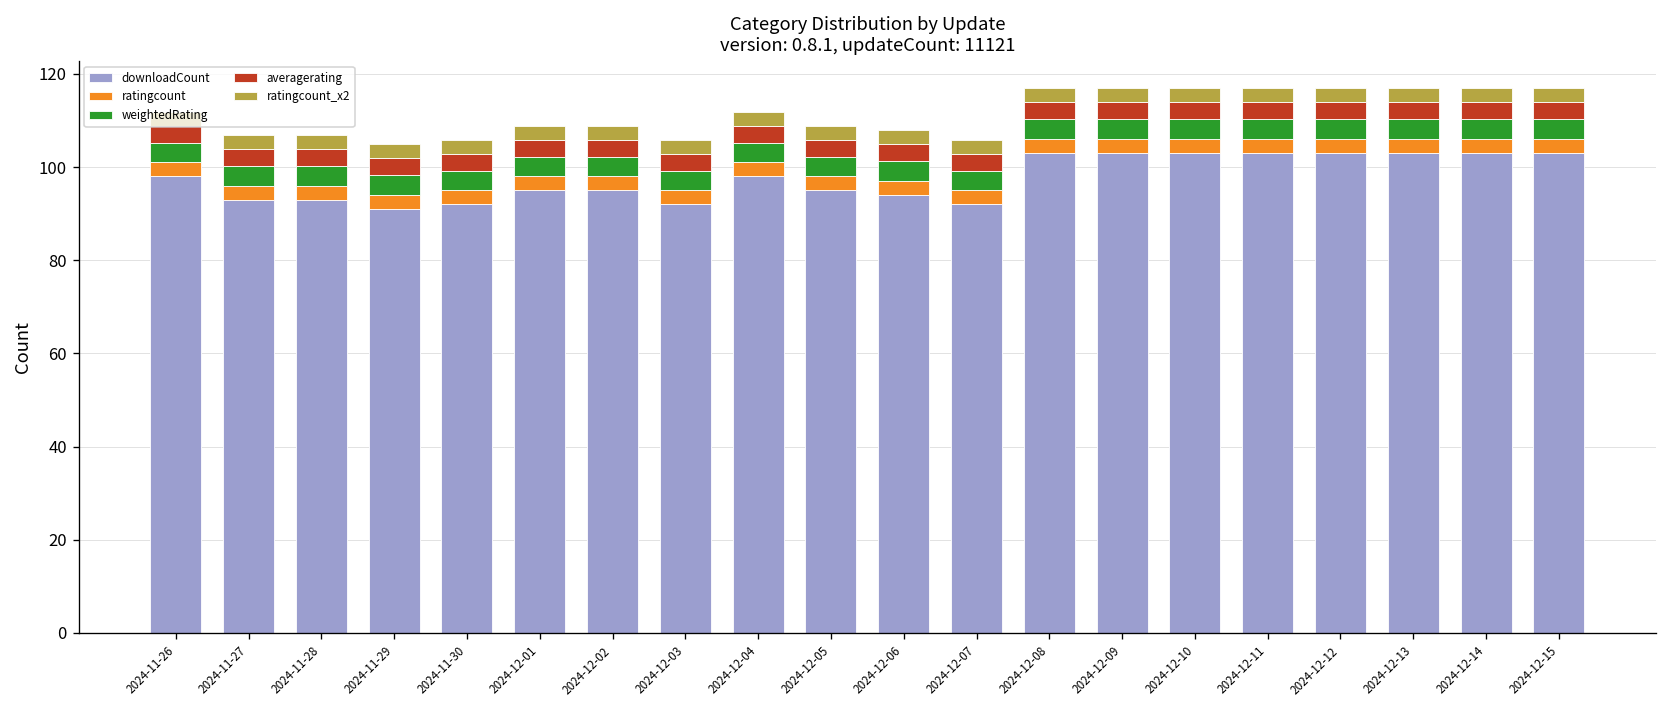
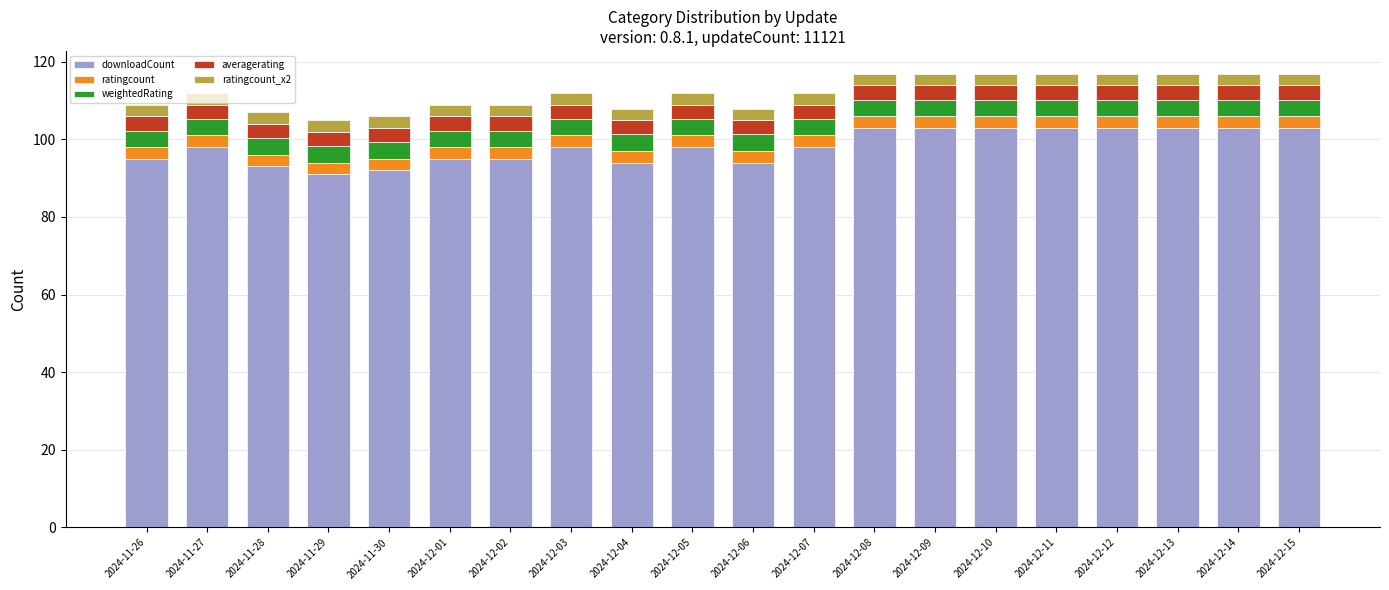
downloadCount, 2024-11-26: 98 -> 95
downloadCount, 2024-11-27: 93 -> 98
downloadCount, 2024-12-03: 92 -> 98
downloadCount, 2024-12-04: 98 -> 94
downloadCount, 2024-12-05: 95 -> 98
downloadCount, 2024-12-07: 92 -> 98
